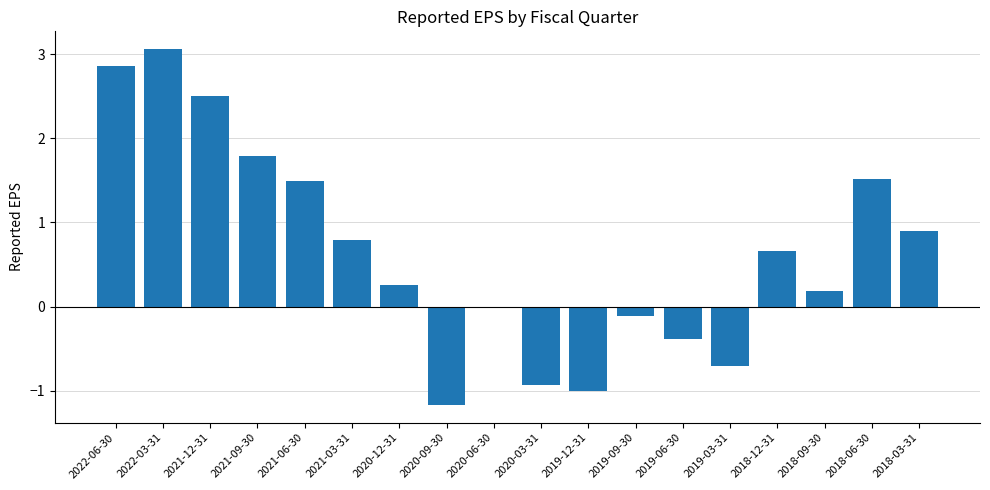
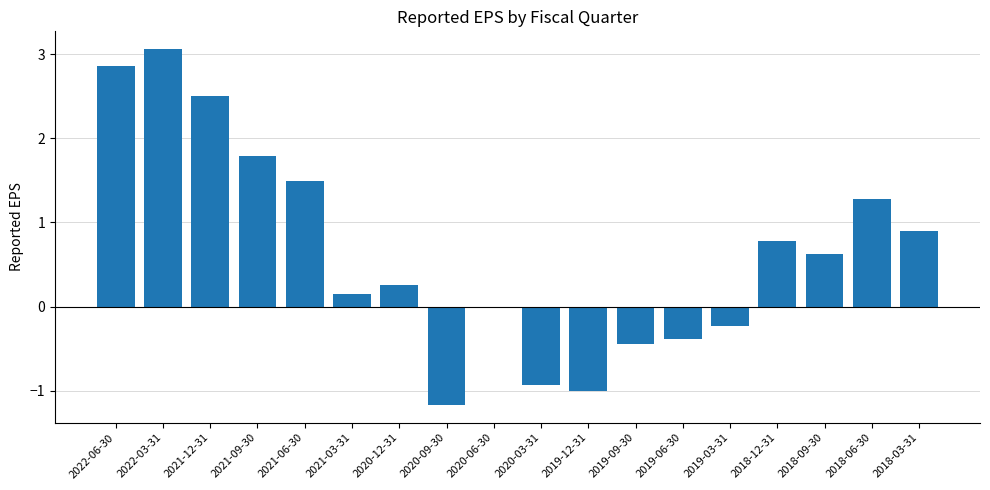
2021-03-31: 0.8 -> 0.2
2019-09-30: -0.1 -> -0.4
2019-03-31: -0.7 -> -0.2
2018-12-31: 0.7 -> 0.8
2018-09-30: 0.2 -> 0.6
2018-06-30: 1.5 -> 1.3
